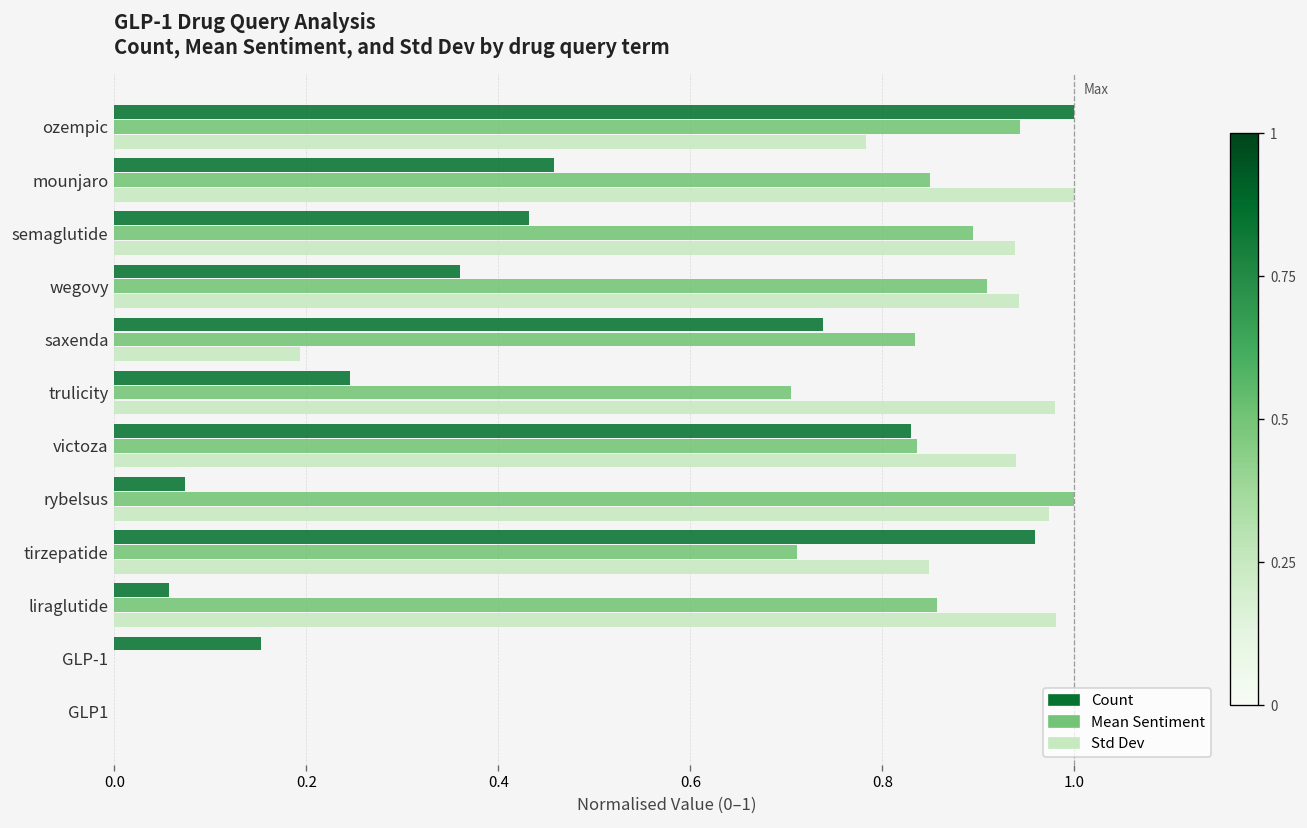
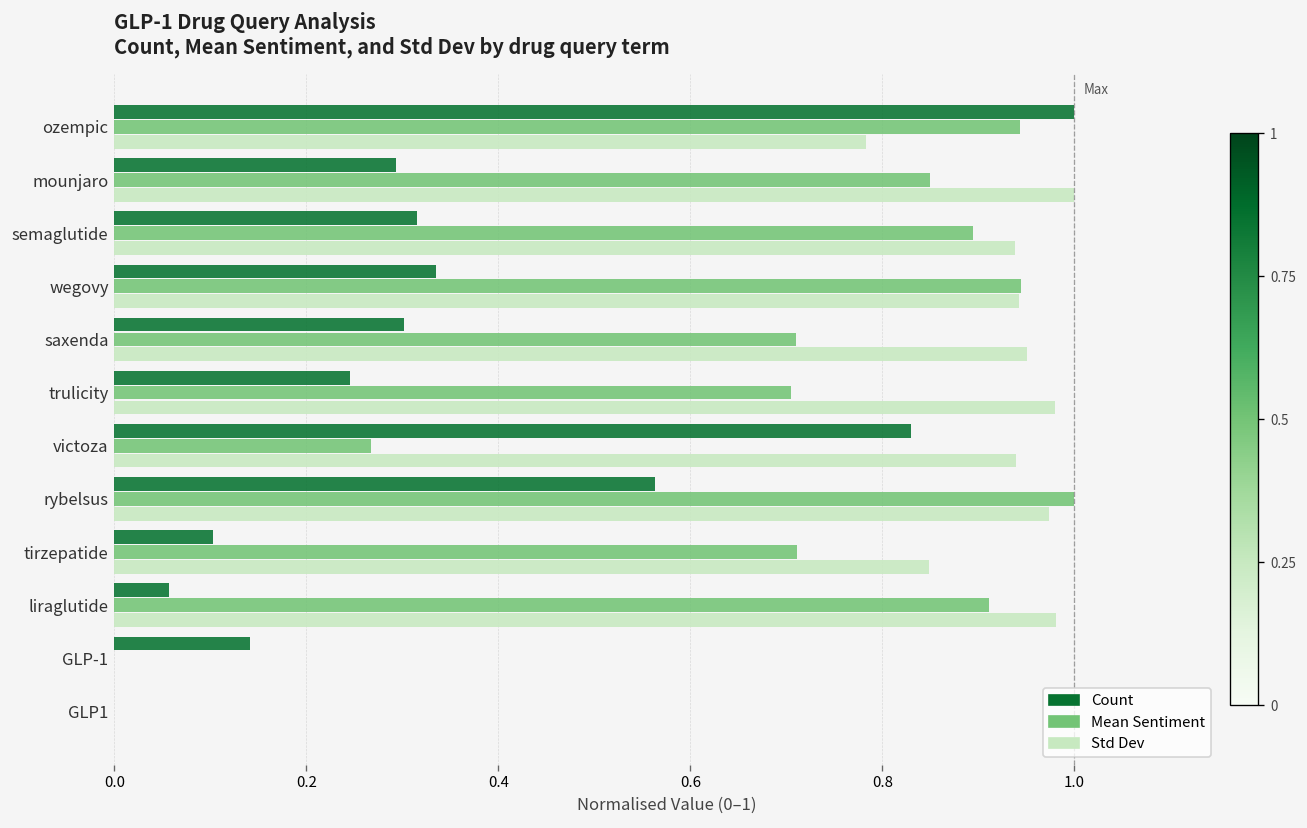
Count, mounjaro: 0.46 -> 0.29
Count, semaglutide: 0.43 -> 0.31
Count, wegovy: 0.36 -> 0.34
Mean Sentiment, wegovy: 0.91 -> 0.94
Count, saxenda: 0.74 -> 0.30
Mean Sentiment, saxenda: 0.83 -> 0.71
Std Dev, saxenda: 0.19 -> 0.95
Mean Sentiment, victoza: 0.84 -> 0.27
Count, rybelsus: 0.07 -> 0.56
Count, tirzepatide: 0.96 -> 0.10
Mean Sentiment, liraglutide: 0.86 -> 0.91
Count, GLP-1: 0.15 -> 0.14
